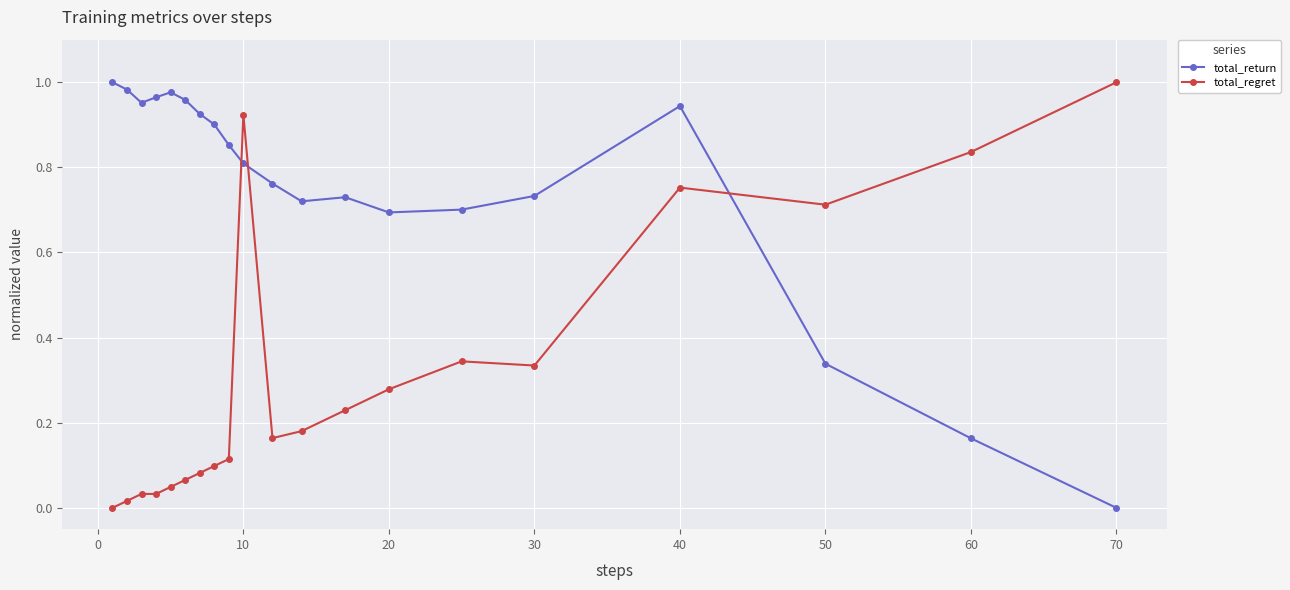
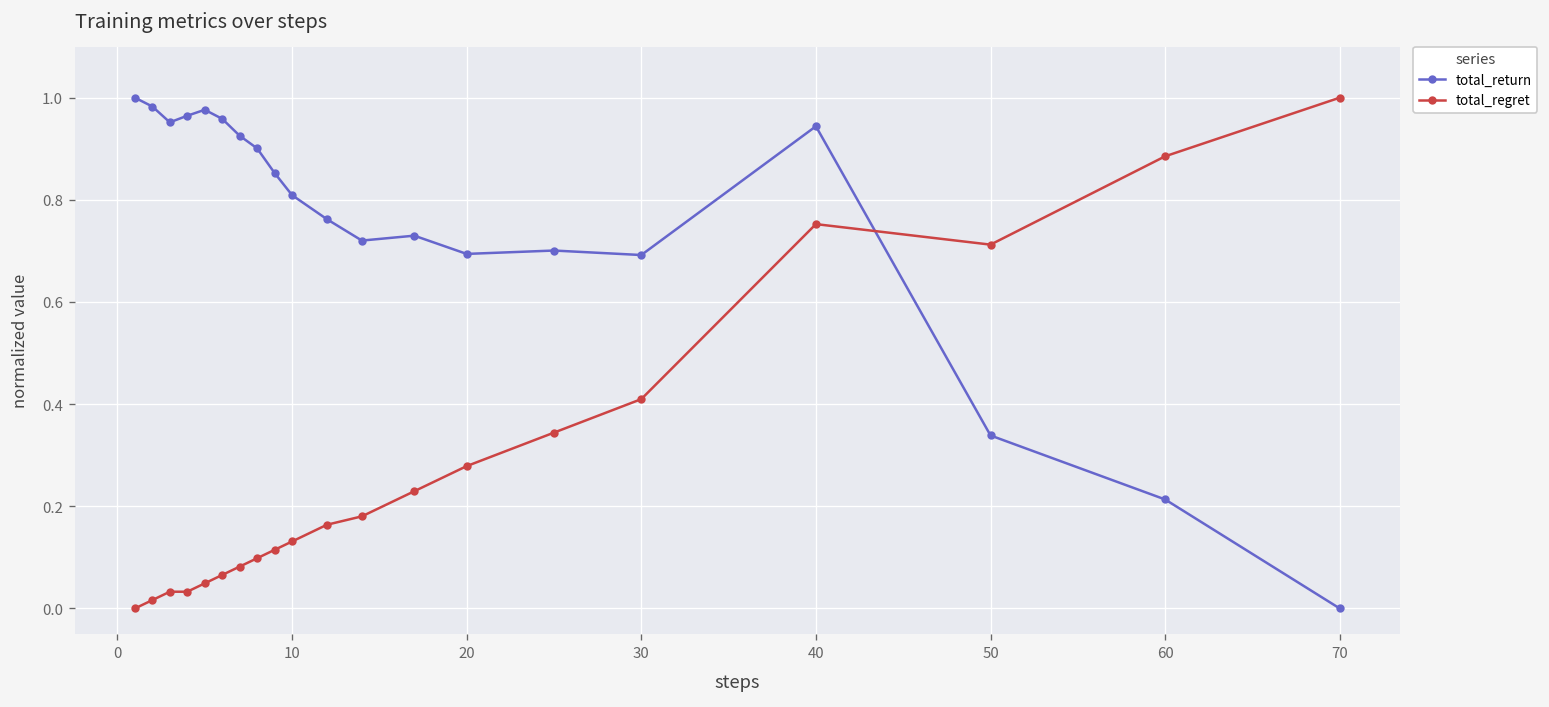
total_regret, 10: 0.92 -> 0.13
total_return, 30: 0.73 -> 0.69
total_regret, 30: 0.33 -> 0.41
total_return, 60: 0.16 -> 0.21
total_regret, 60: 0.84 -> 0.89
